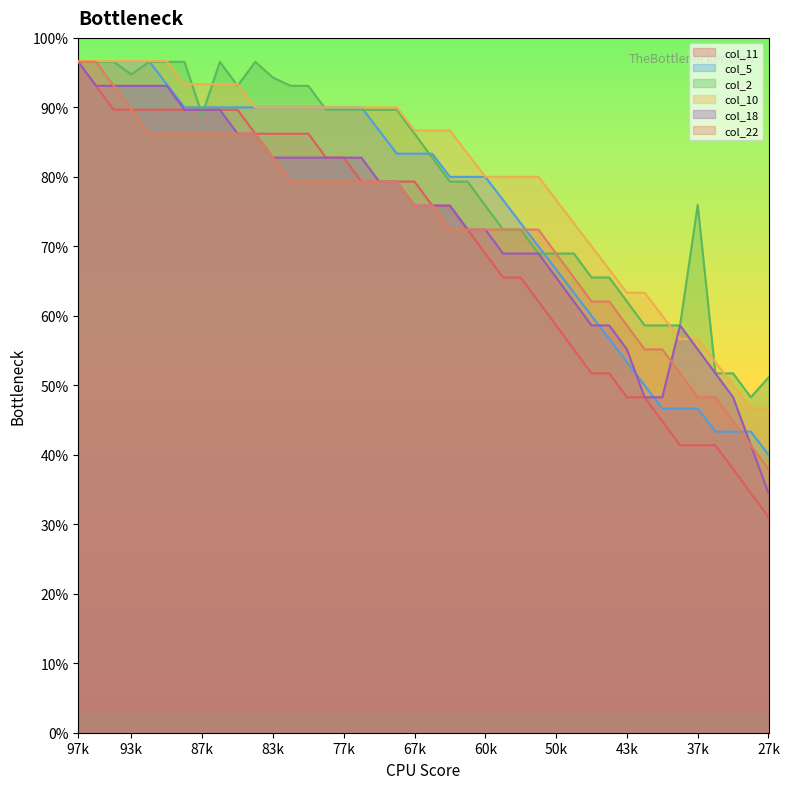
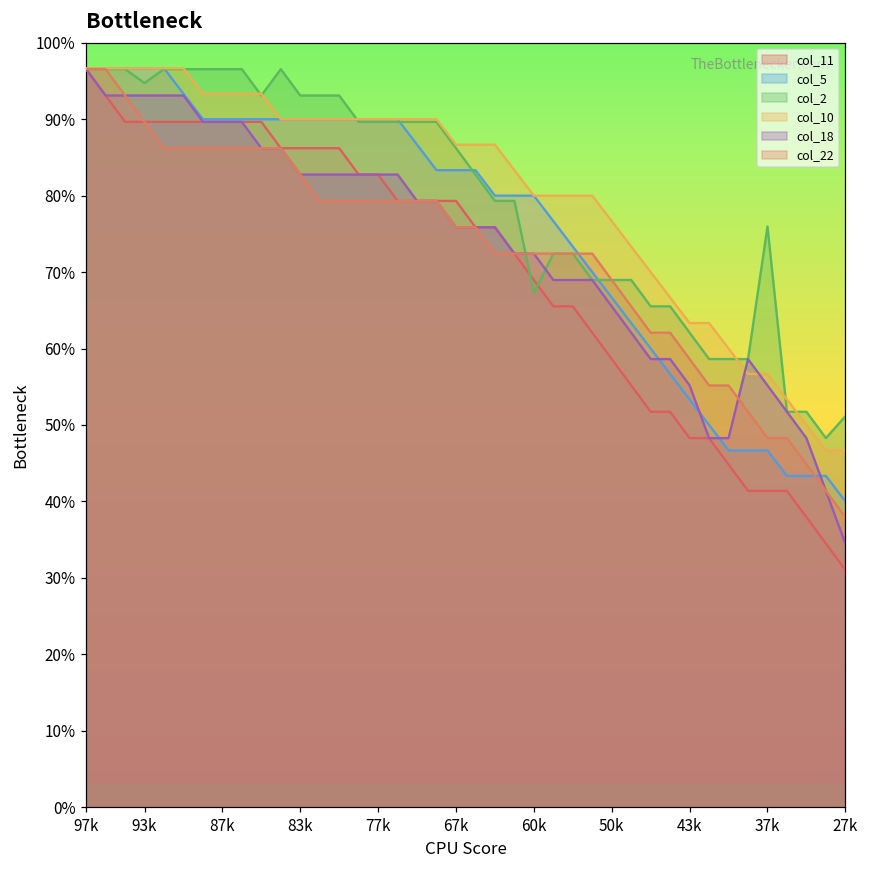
col_2, 87k: 89% -> 97%
col_2, 83k: 94% -> 93%
col_2, 60k: 76% -> 67%
